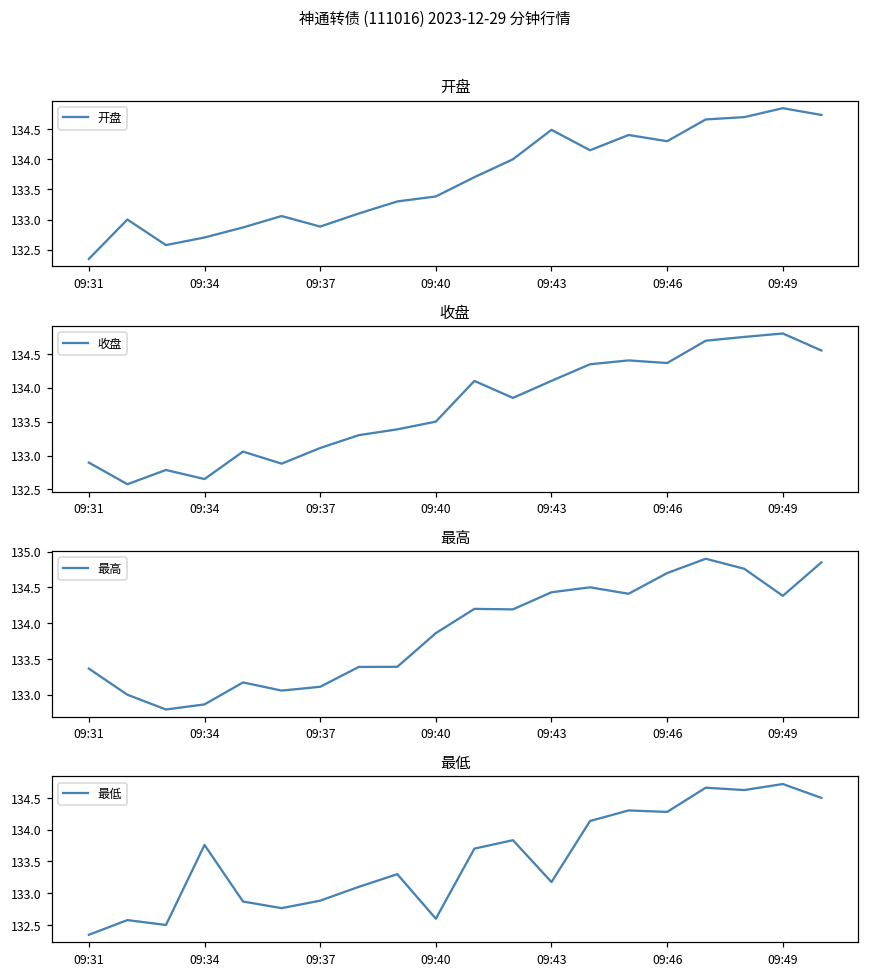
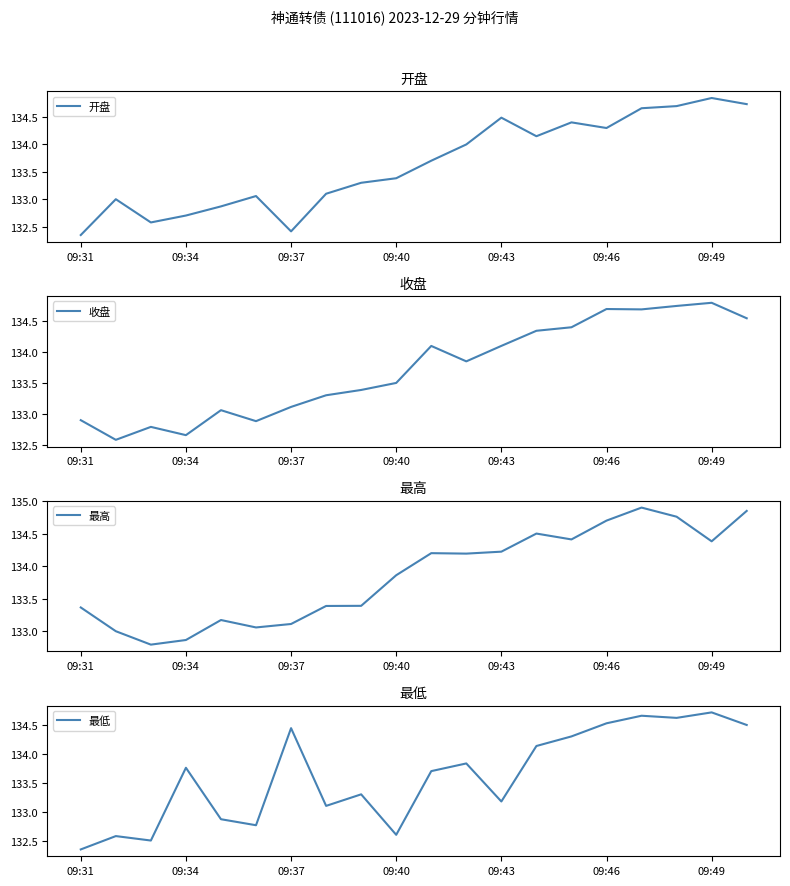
开盘, 09:37: 132.9 -> 132.4
收盘, 09:46: 134.4 -> 134.7
最高, 09:43: 134.4 -> 134.2
最低, 09:37: 132.9 -> 134.4
最低, 09:46: 134.3 -> 134.5
